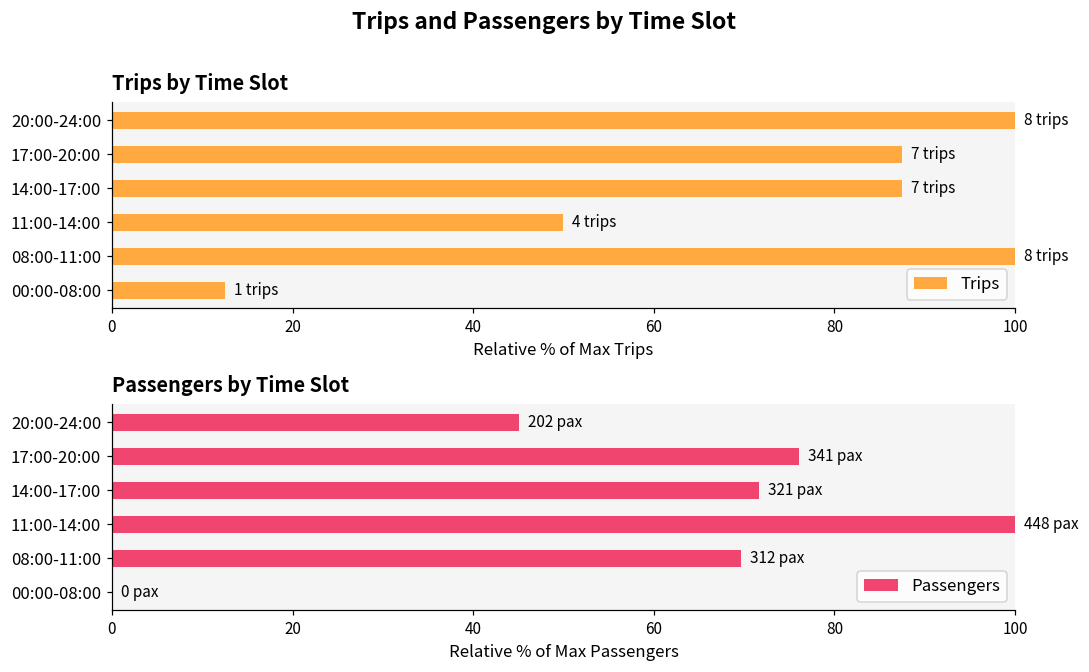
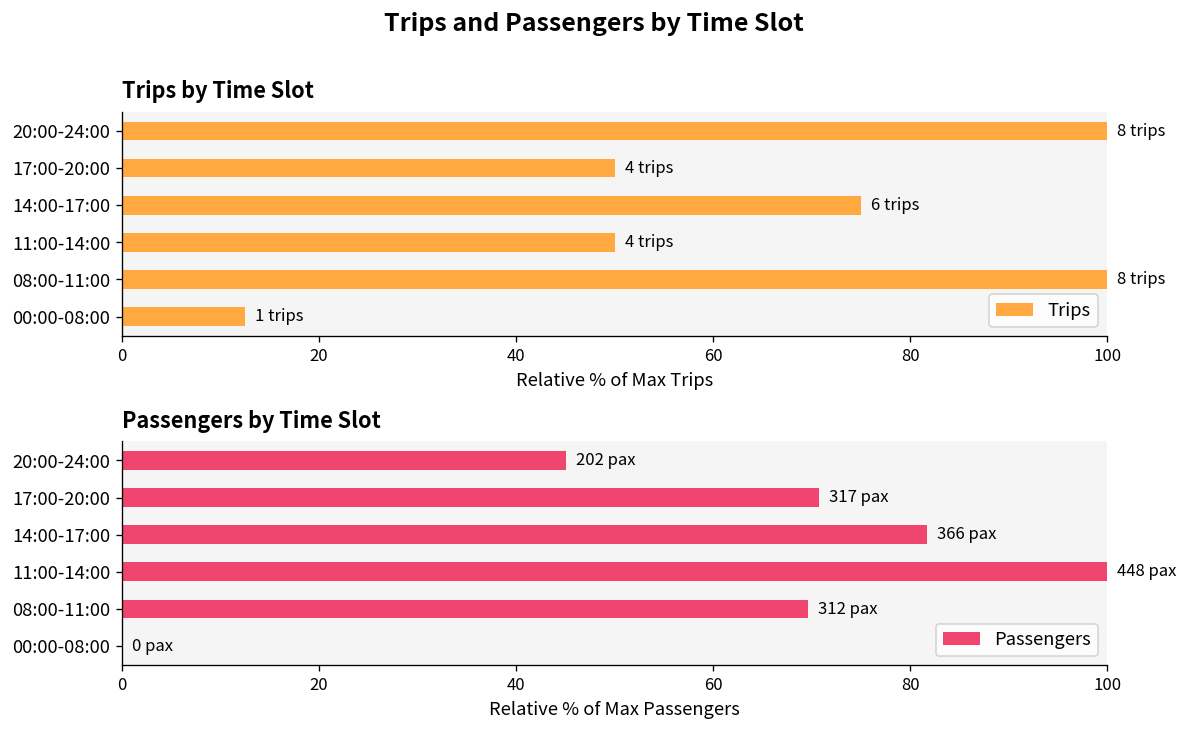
Trips by Time Slot, 17:00-20:00: 7 -> 4
Trips by Time Slot, 14:00-17:00: 7 -> 6
Passengers by Time Slot, 17:00-20:00: 341 -> 317
Passengers by Time Slot, 14:00-17:00: 321 -> 366
